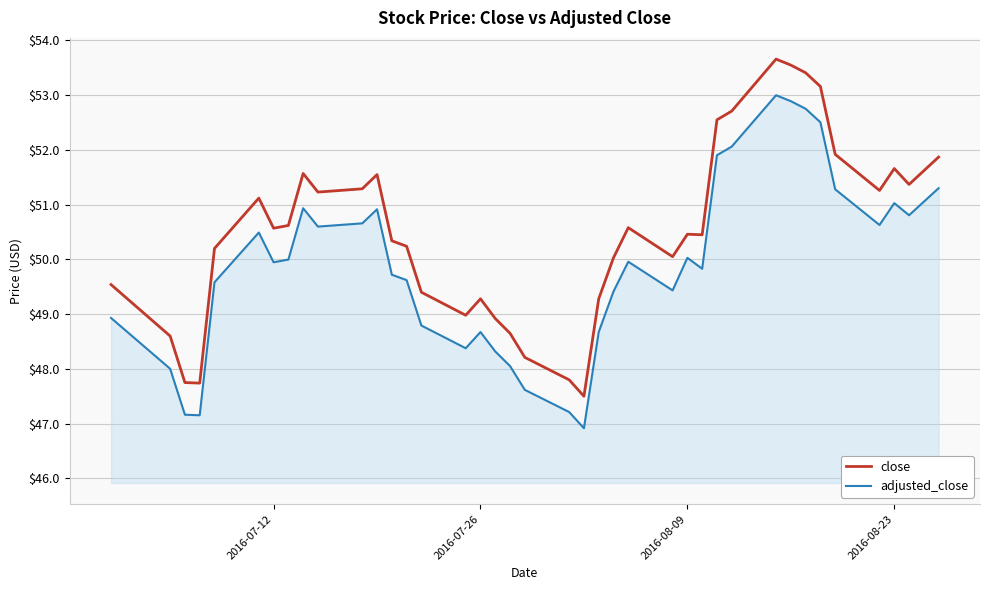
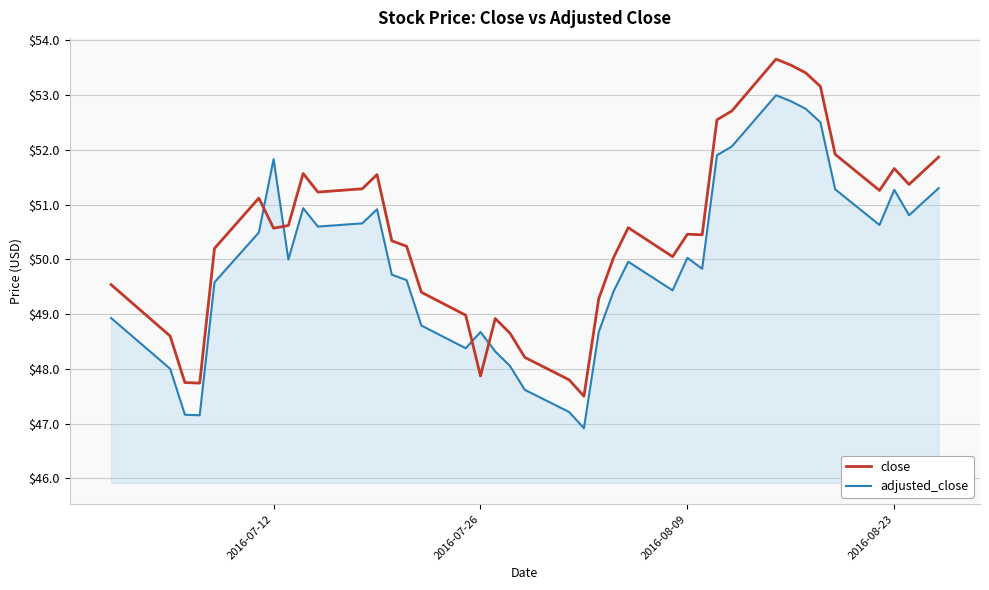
adjusted_close, 2016-07-12: $49.9 -> $51.8
close, 2016-07-26: $49.3 -> $47.9
adjusted_close, 2016-08-23: $51.0 -> $51.3
